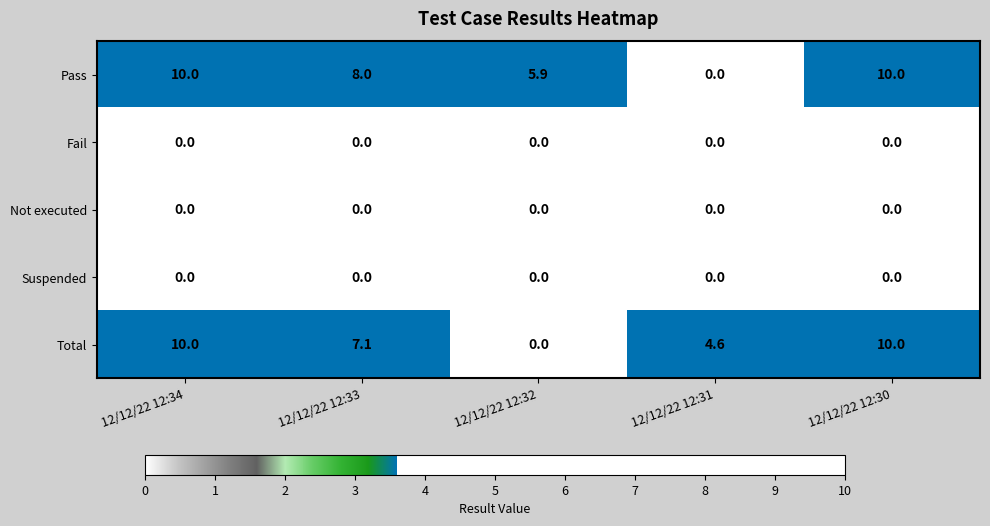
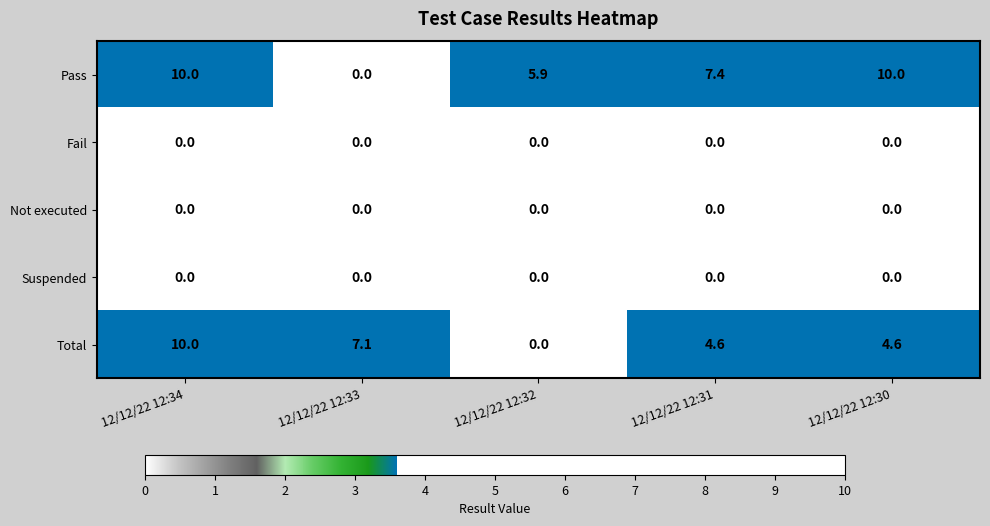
Pass, 12/12/22 12:33: 8.0 -> 0.0
Pass, 12/12/22 12:31: 0.0 -> 7.4
Total, 12/12/22 12:30: 10.0 -> 4.6
